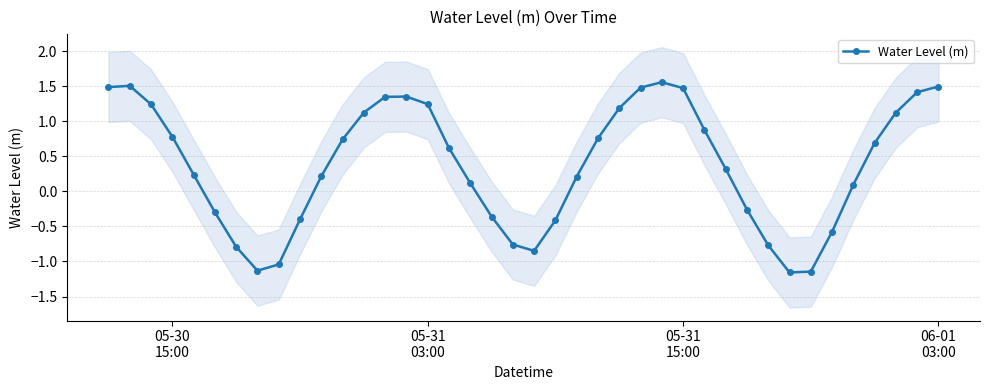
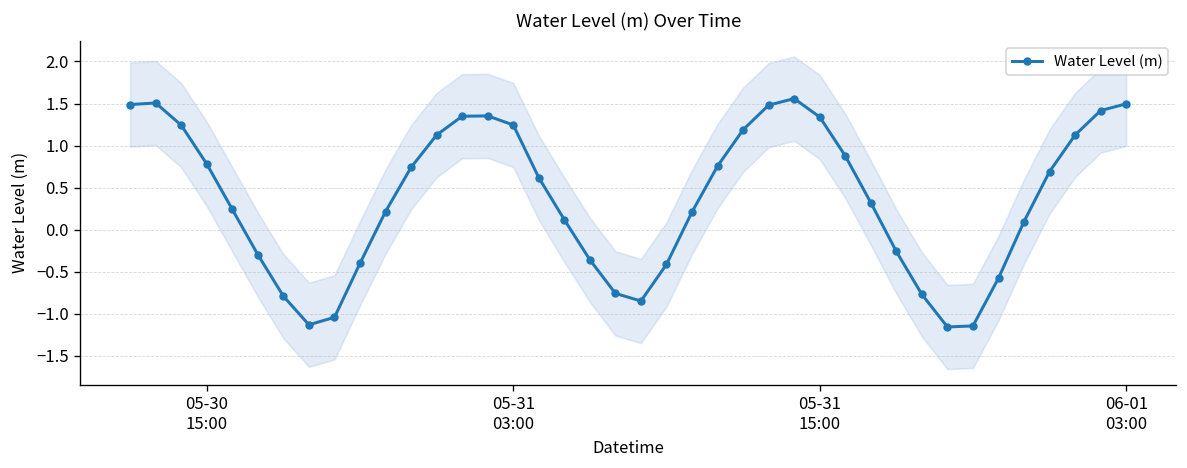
Water Level (m), 05-31 15:00: 1.5 -> 1.3
